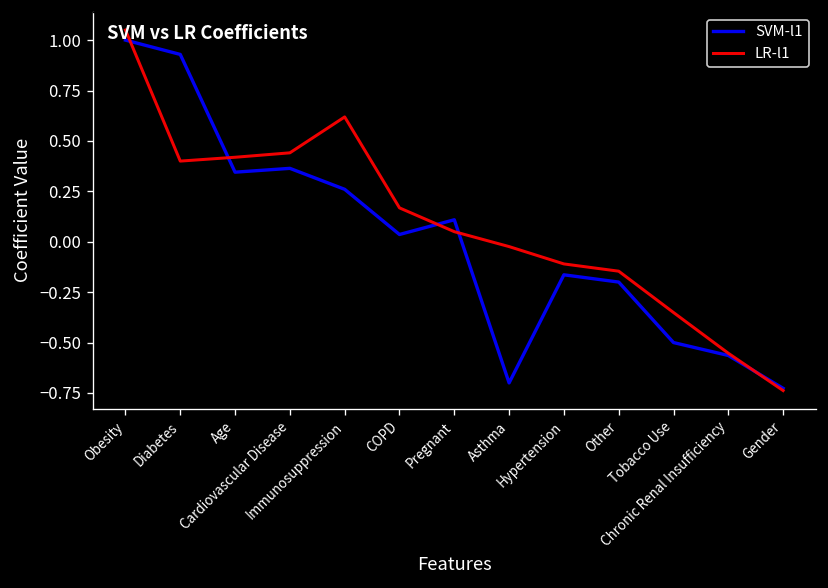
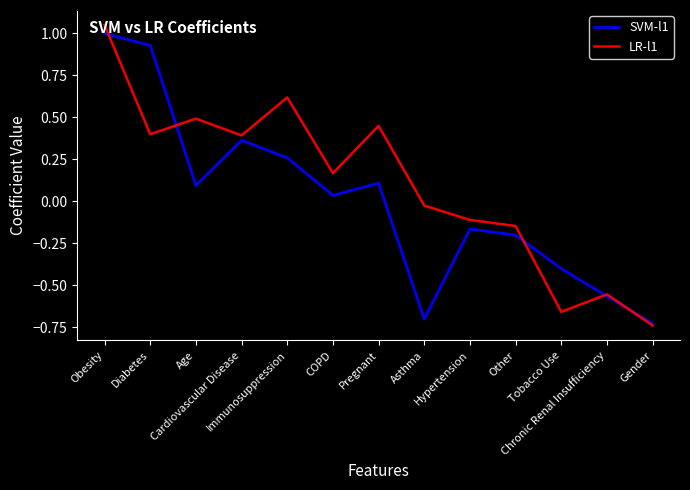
SVM-l1, Age: 0.35 -> 0.10
LR-l1, Age: 0.42 -> 0.49
LR-l1, Cardiovascular Disease: 0.44 -> 0.39
LR-l1, Pregnant: 0.05 -> 0.45
SVM-l1, Tobacco Use: -0.5 -> -0.4
LR-l1, Tobacco Use: -0.35 -> -0.66
